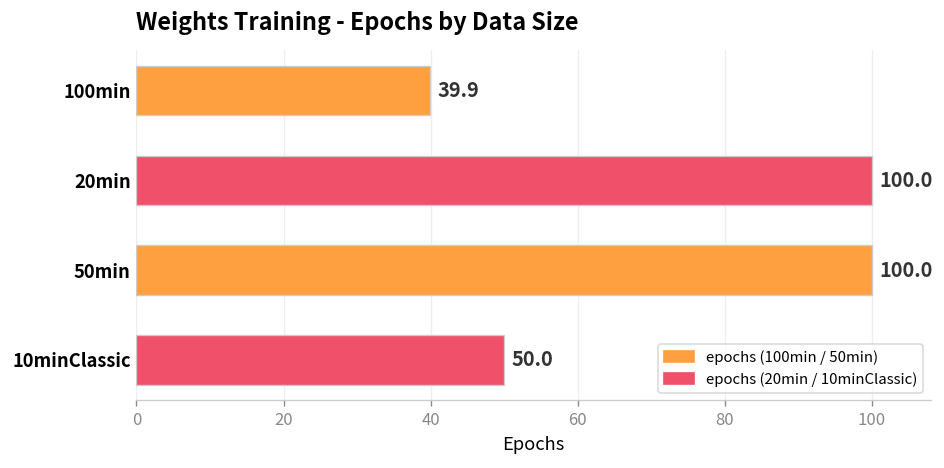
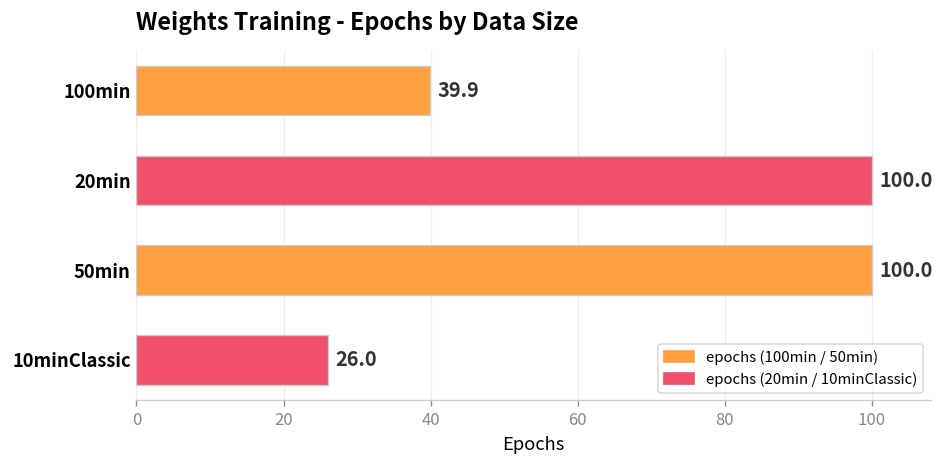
10minClassic: 50.0 -> 26.0
